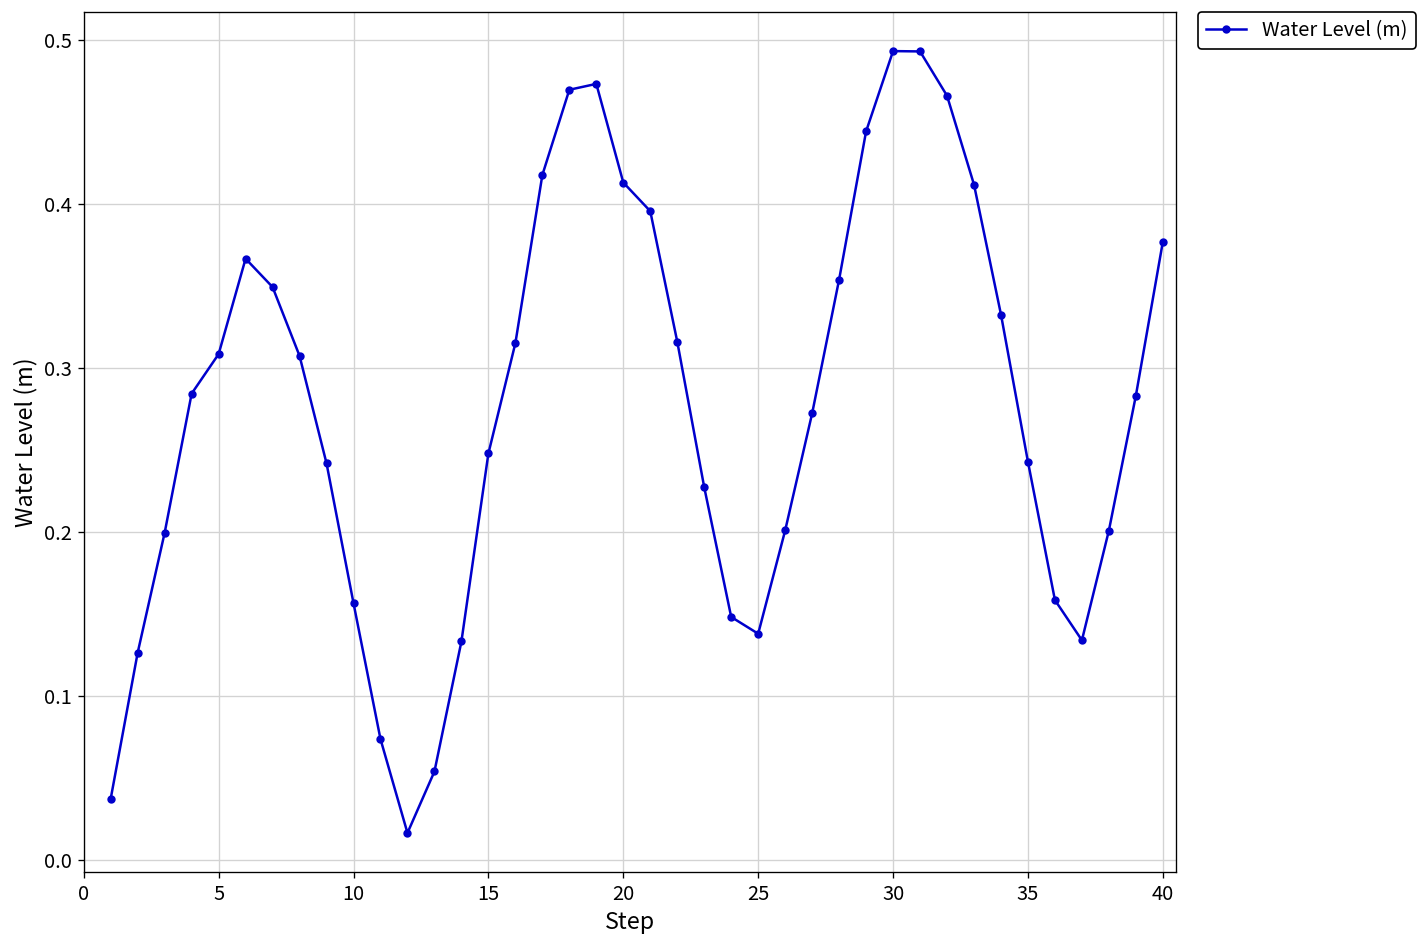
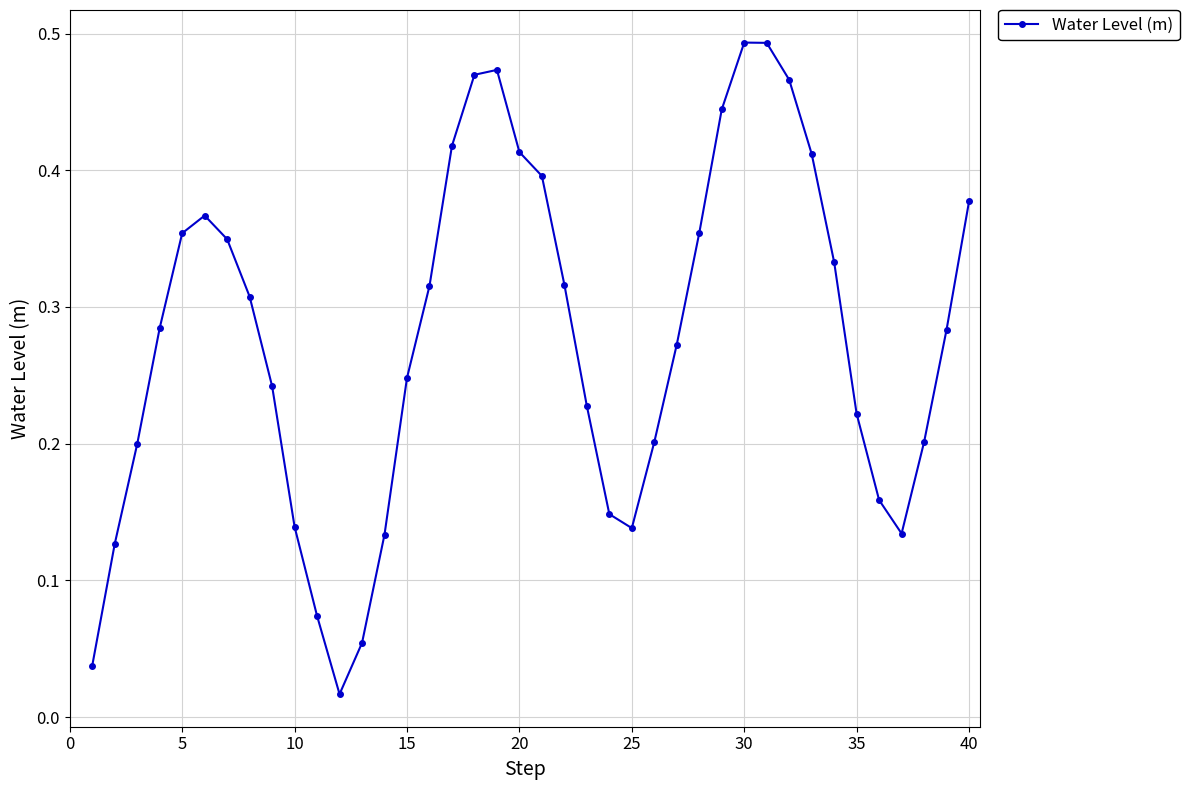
5: 0.309 -> 0.354
10: 0.157 -> 0.139
35: 0.243 -> 0.222
